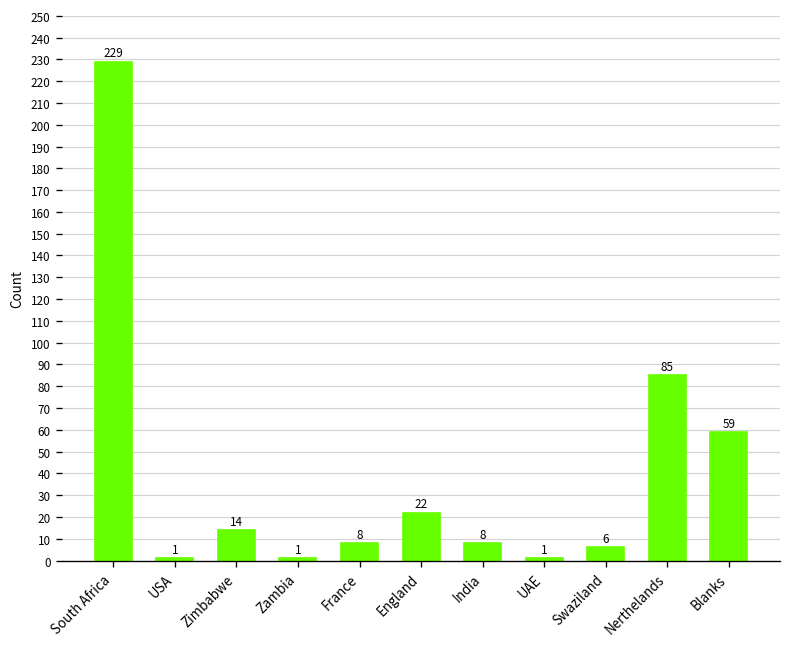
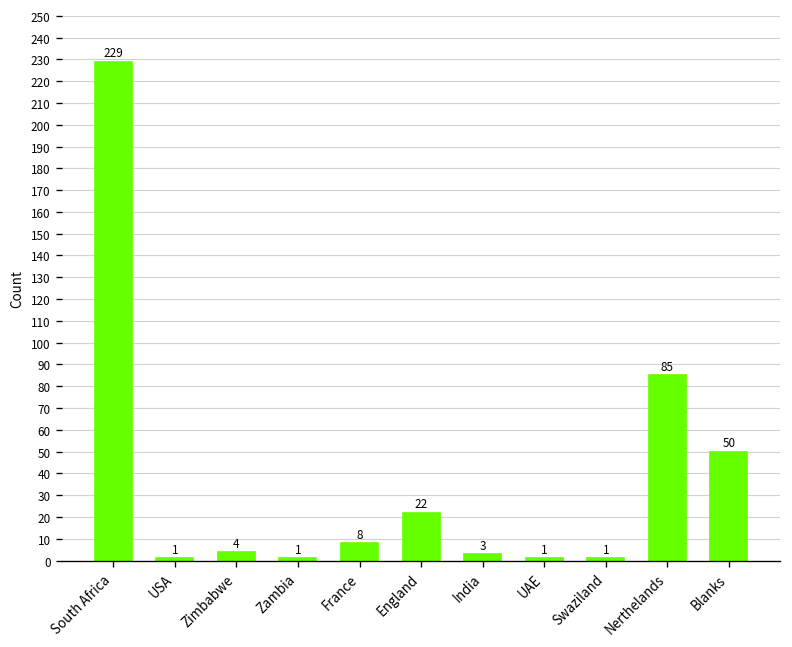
Zimbabwe: 14 -> 4
India: 8 -> 3
Swaziland: 6 -> 1
Blanks: 59 -> 50
